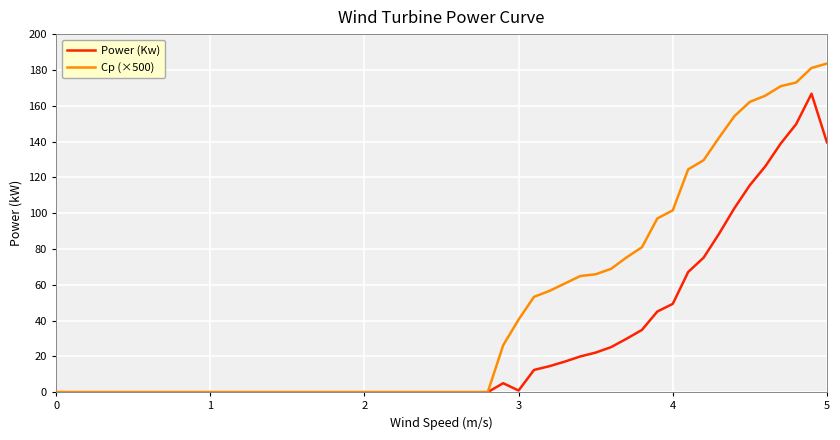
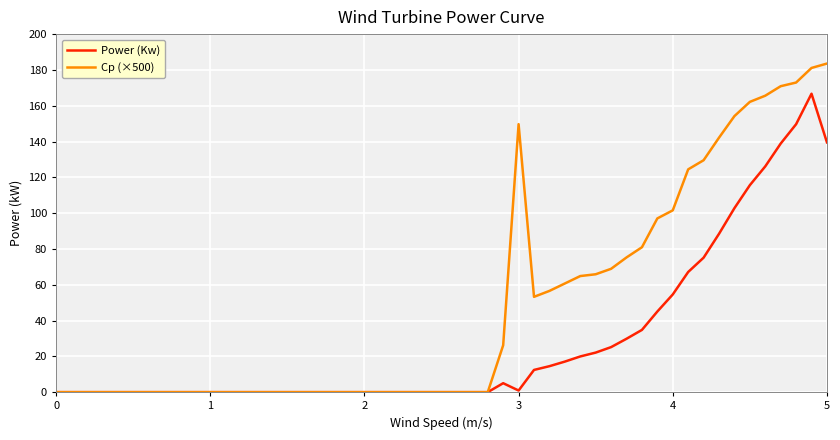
Cp (×500), 3: 41 -> 150
Power (Kw), 4: 49 -> 55
